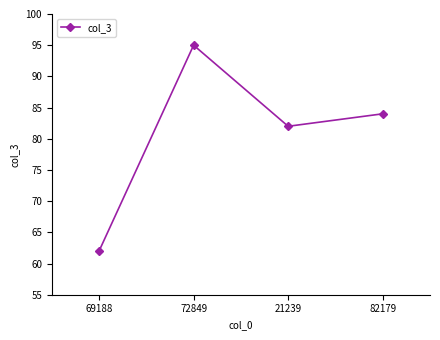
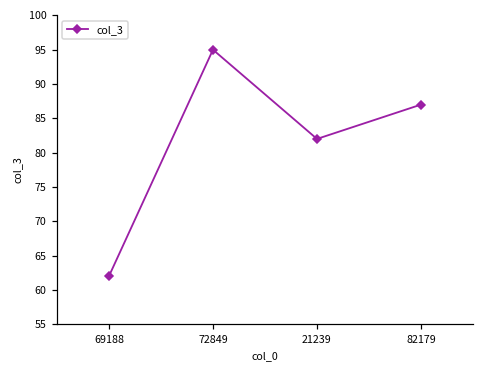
82179: 84 -> 87
